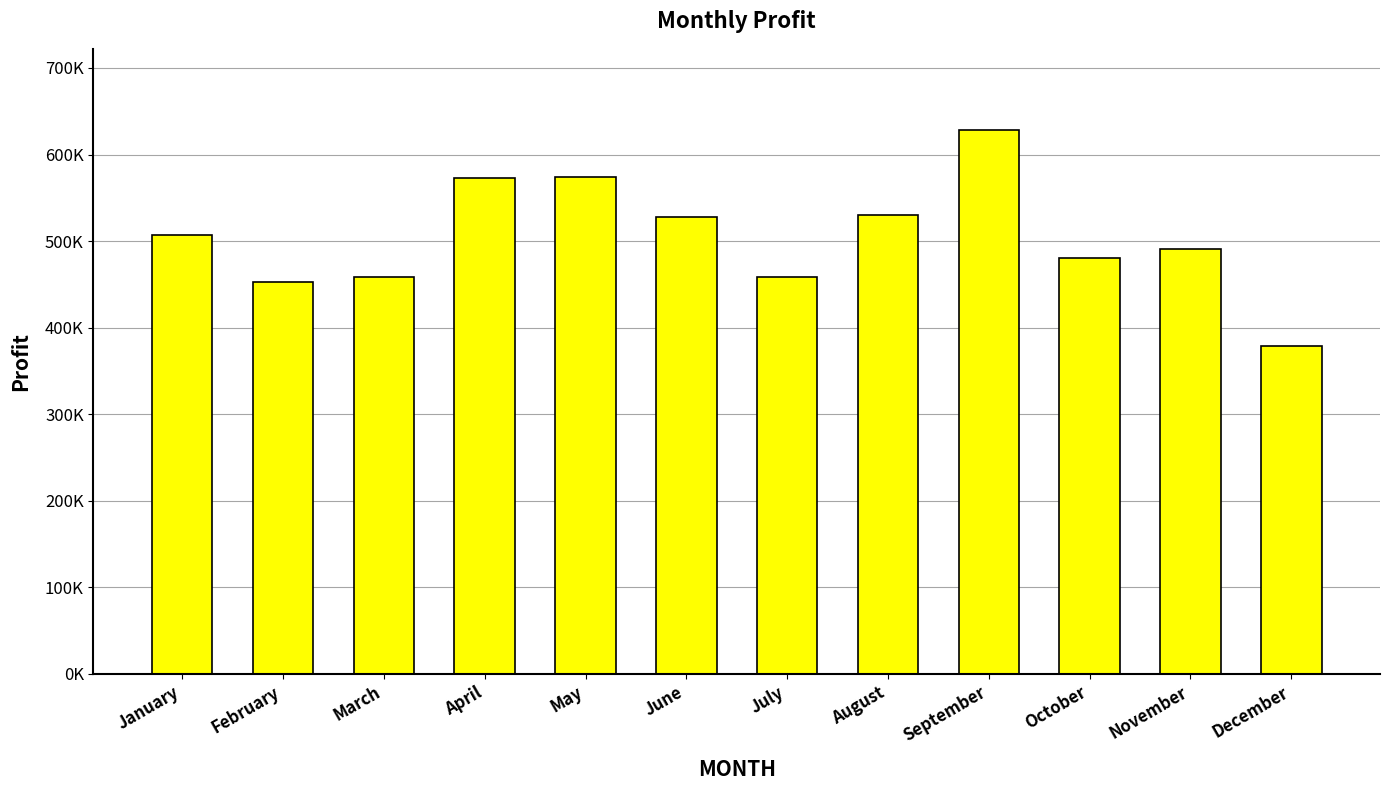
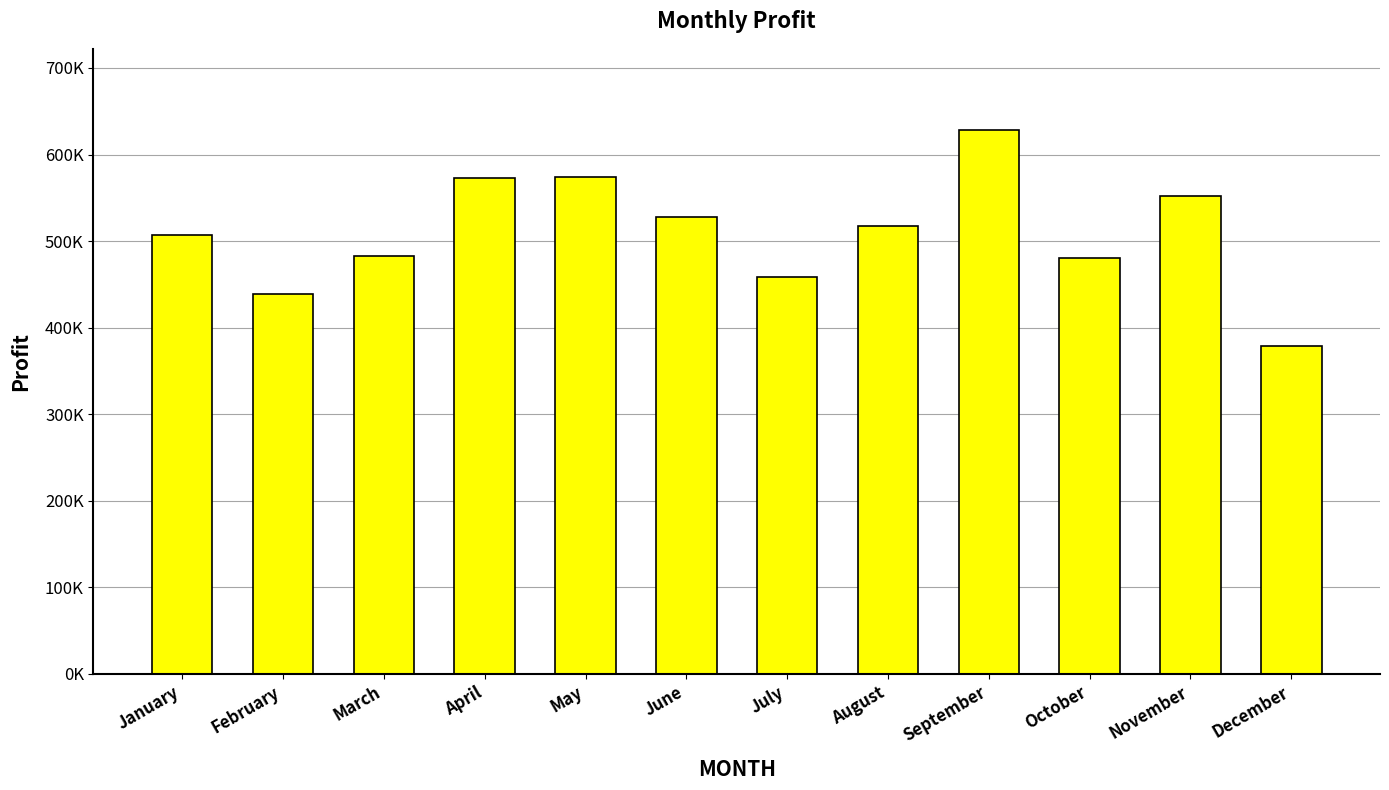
February: 450000 -> 440000
March: 460000 -> 480000
August: 530000 -> 520000
November: 490000 -> 550000
